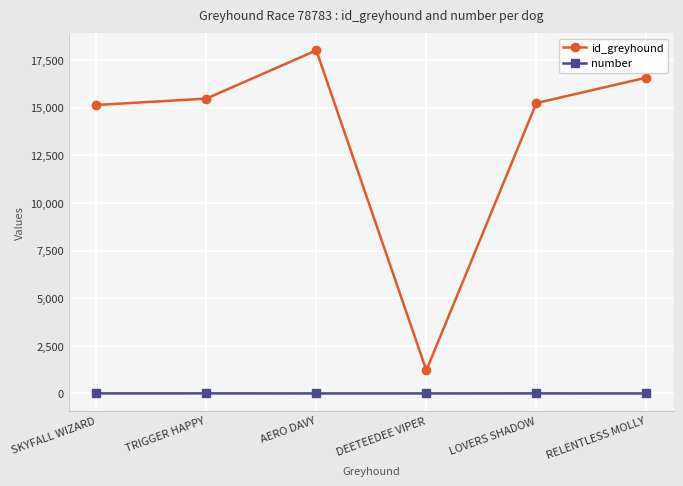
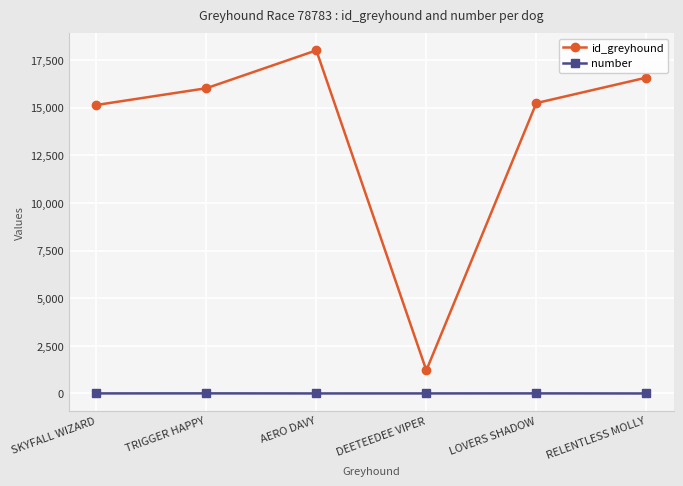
id_greyhound, TRIGGER HAPPY: 15,500 -> 16,000
